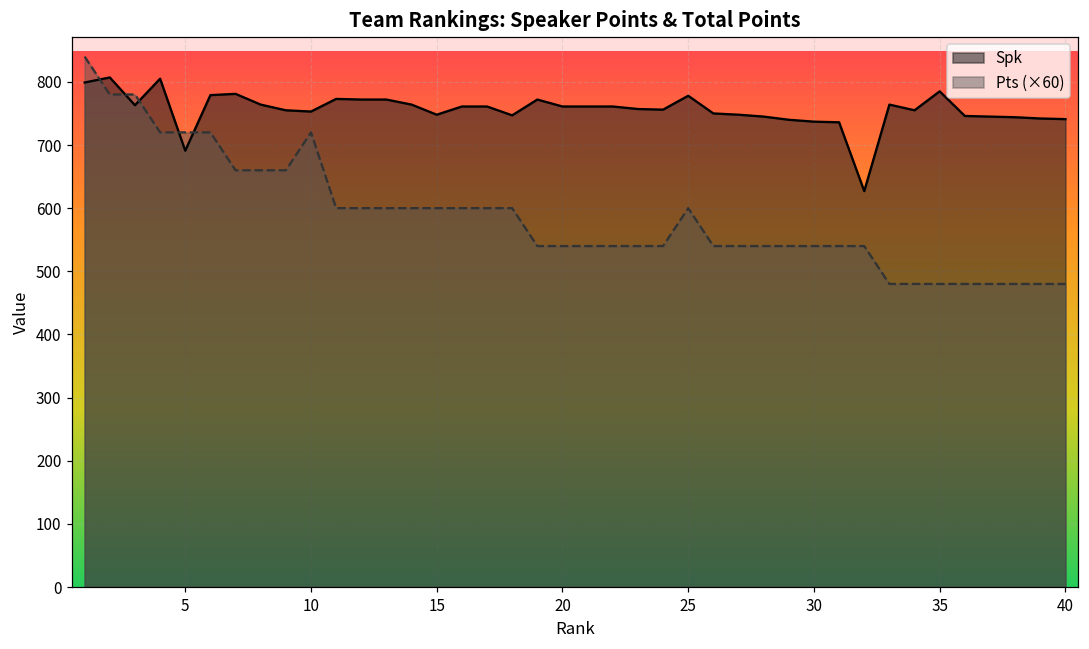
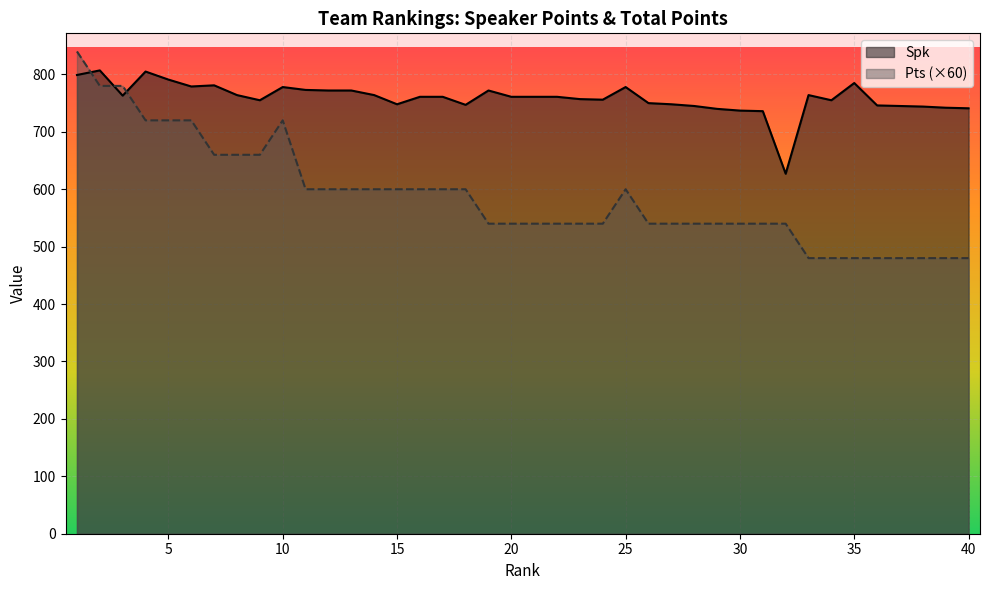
Spk, 5: 690 -> 790
Spk, 10: 750 -> 780
